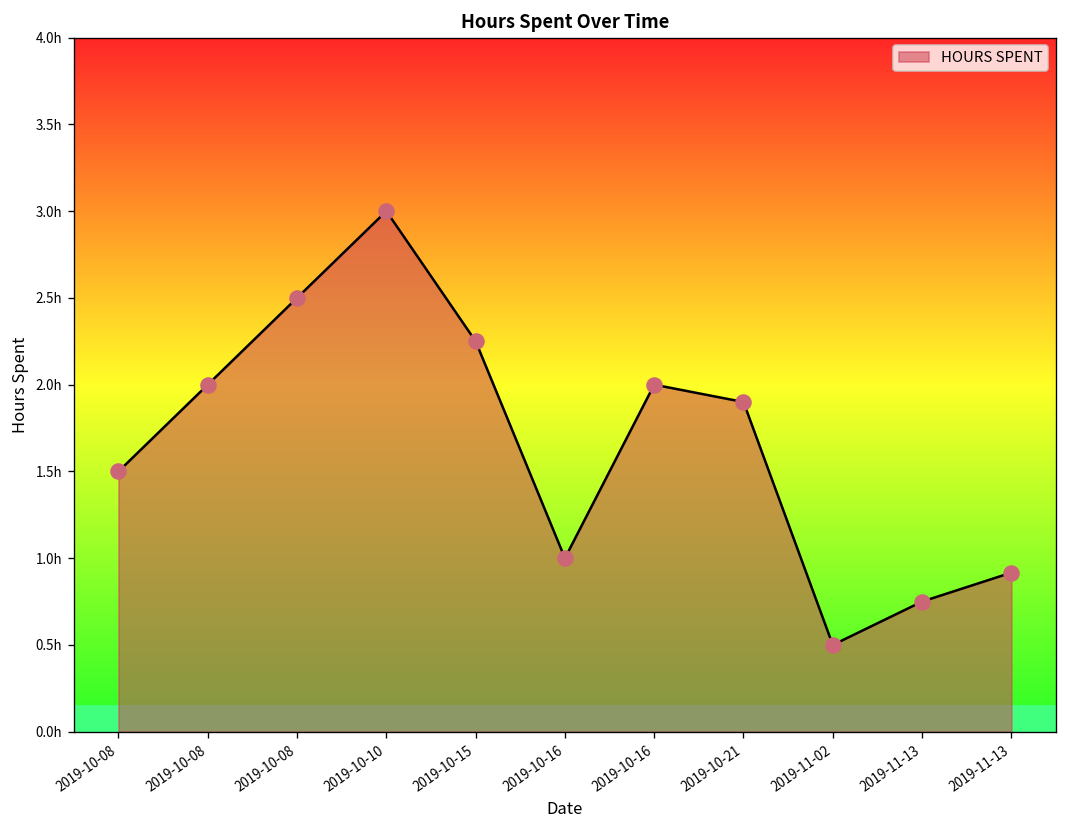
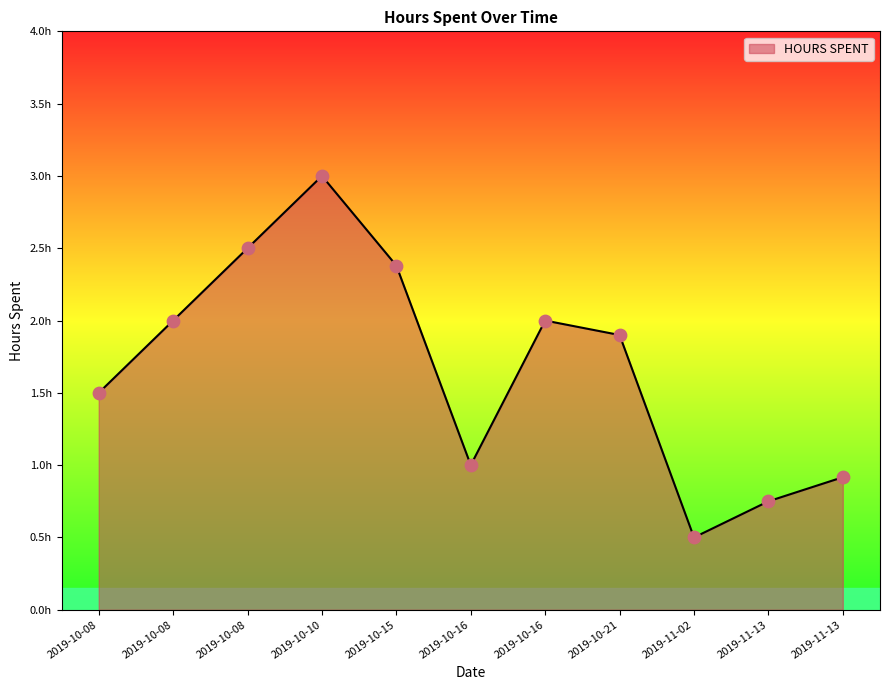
2019-10-15: 2.25h -> 2.38h
